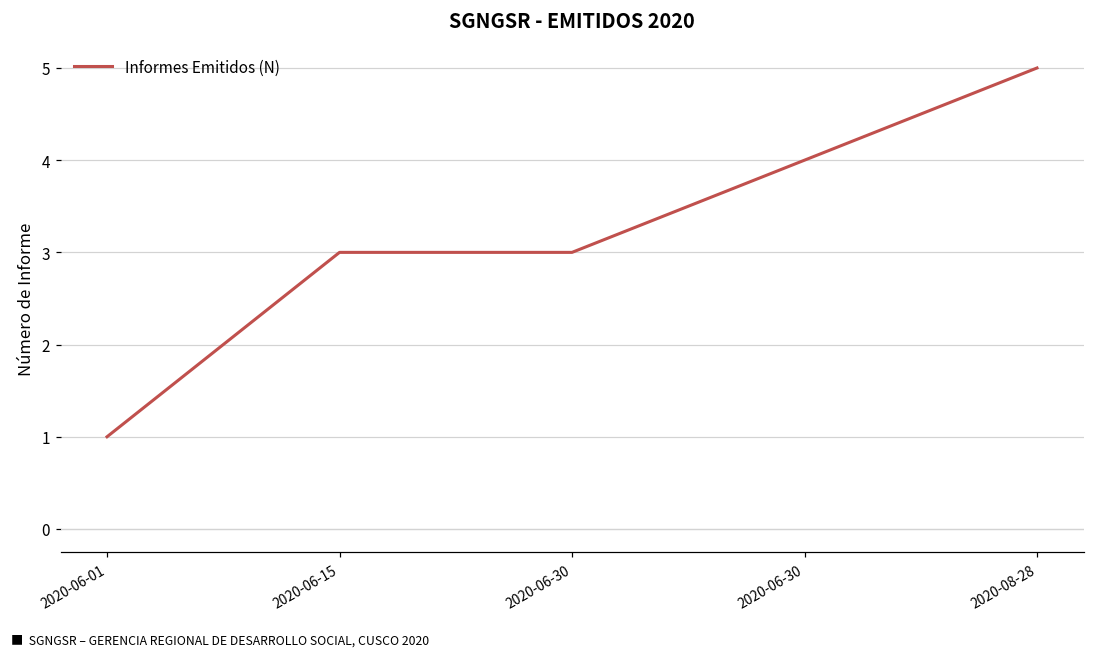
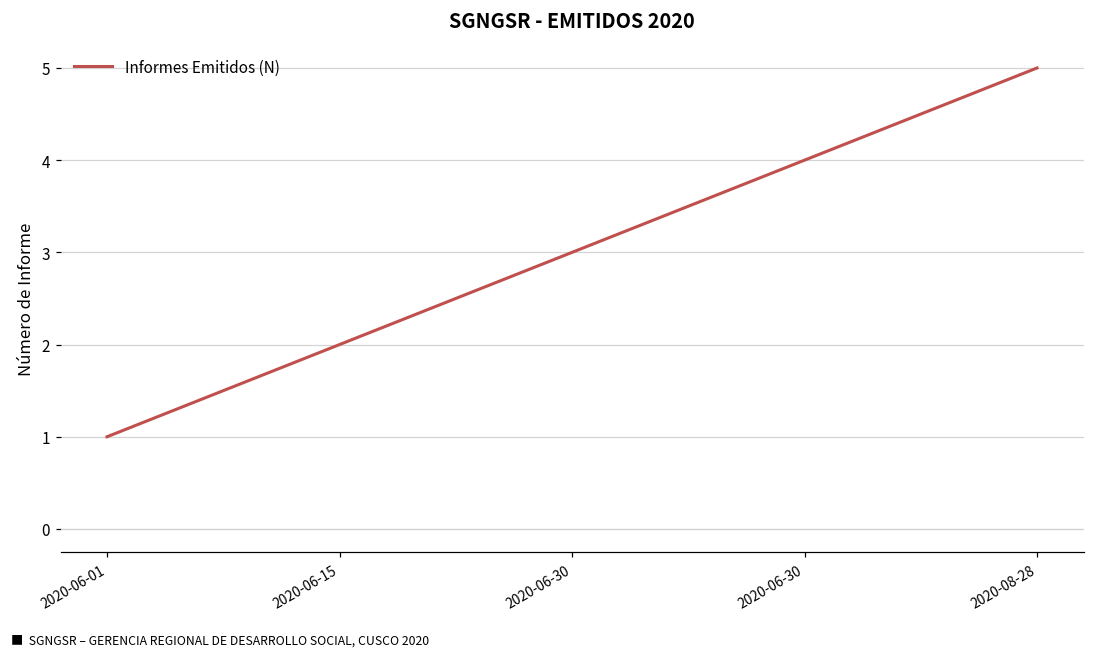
2020-06-15: 3 -> 2
